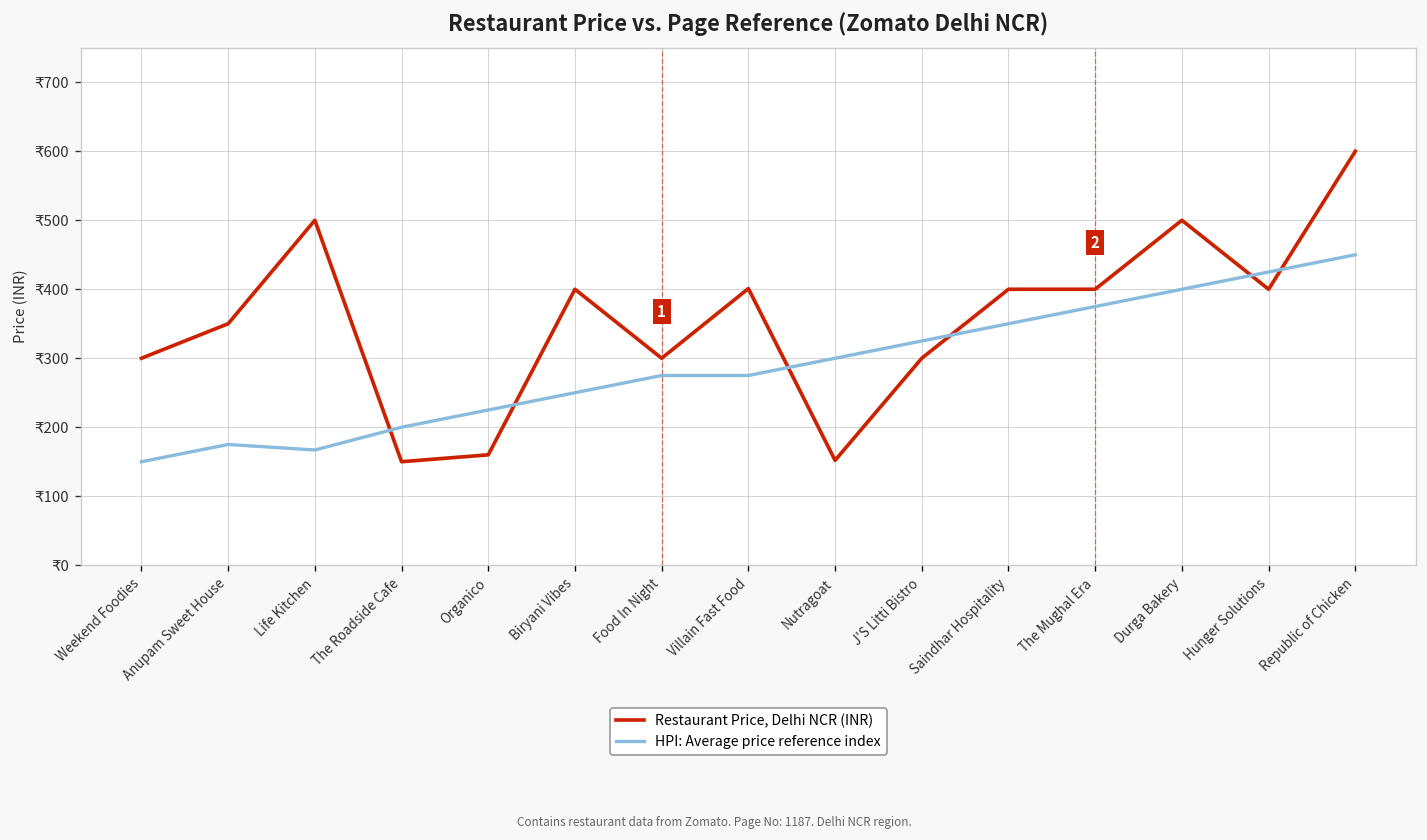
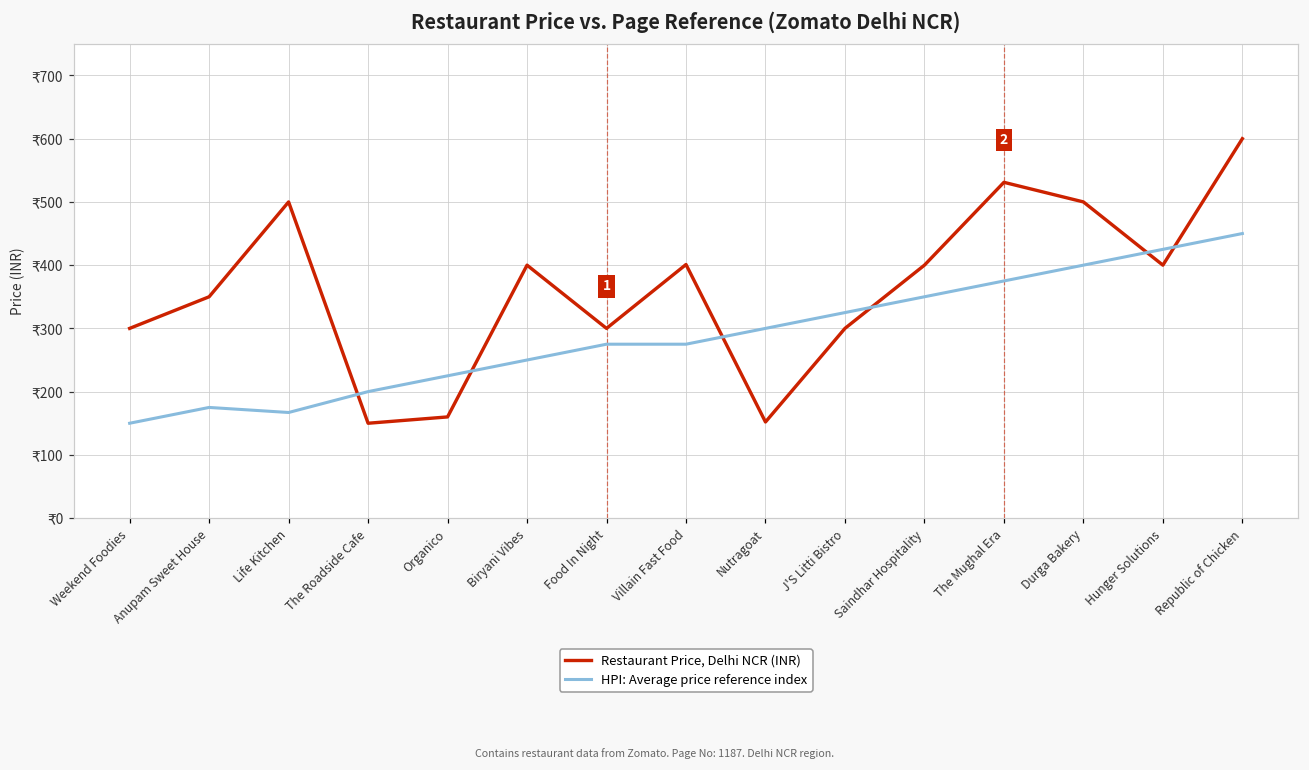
Restaurant Price, Delhi NCR (INR), The Mughal Era: ₹400 -> ₹530
